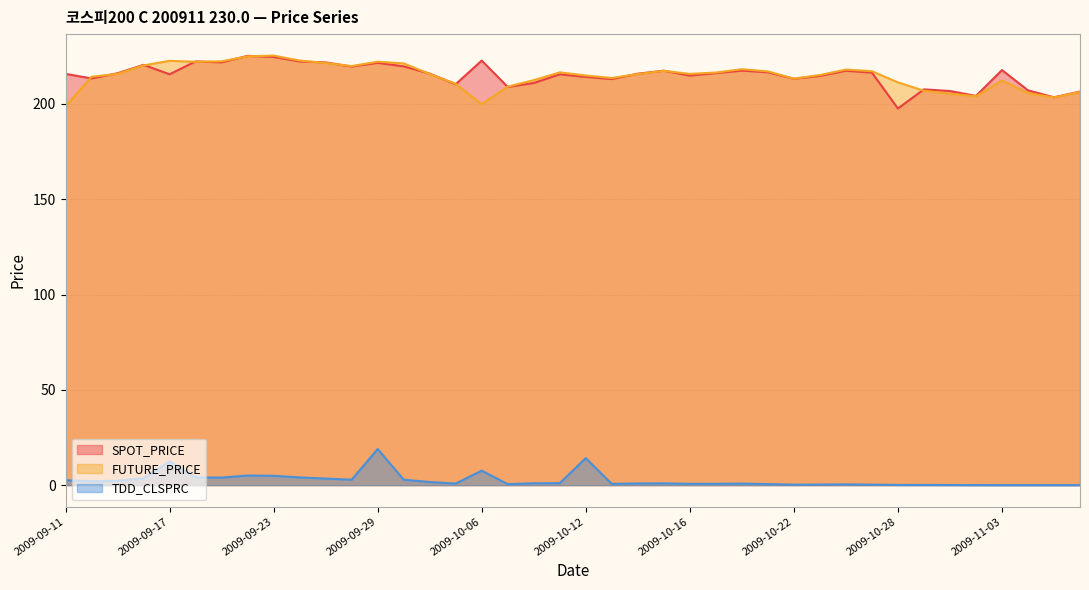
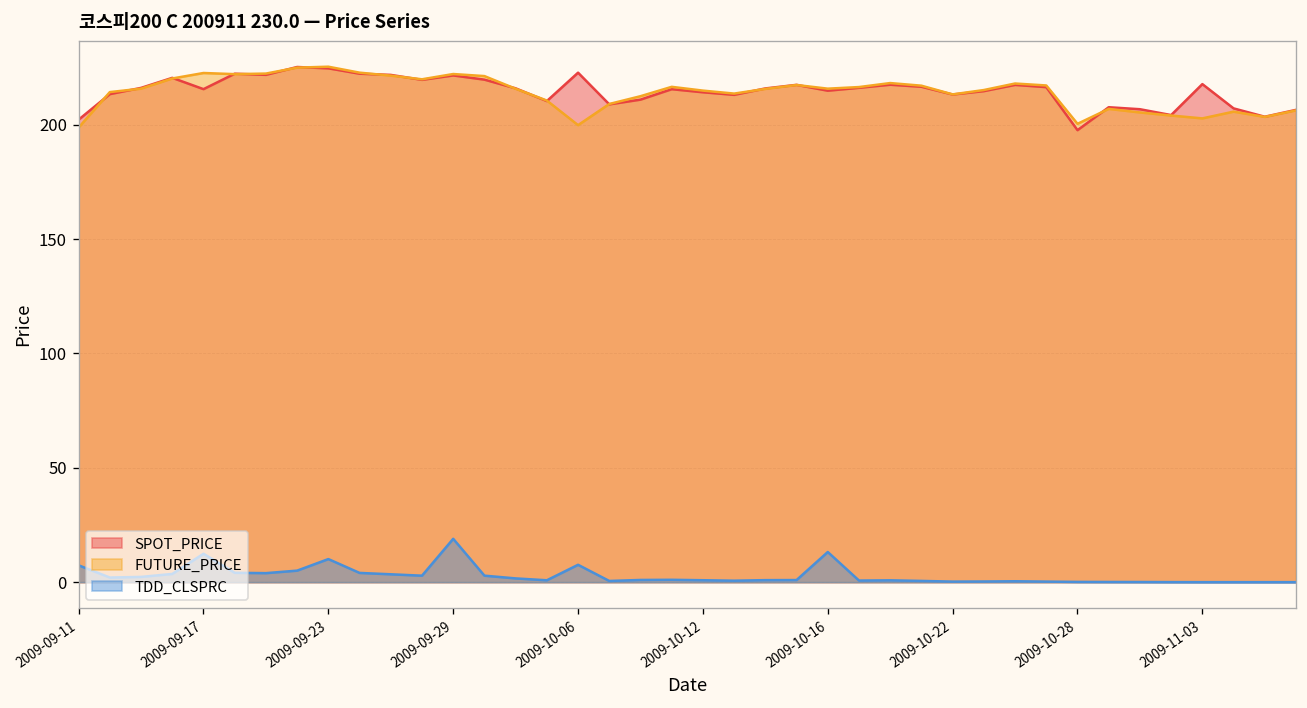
SPOT_PRICE, 2009-09-11: 216 -> 202
TDD_CLSPRC, 2009-09-11: 3 -> 7
TDD_CLSPRC, 2009-09-23: 5 -> 10
TDD_CLSPRC, 2009-10-12: 14 -> 1
TDD_CLSPRC, 2009-10-16: 1 -> 13
FUTURE_PRICE, 2009-10-28: 211 -> 200
FUTURE_PRICE, 2009-11-03: 212 -> 203
